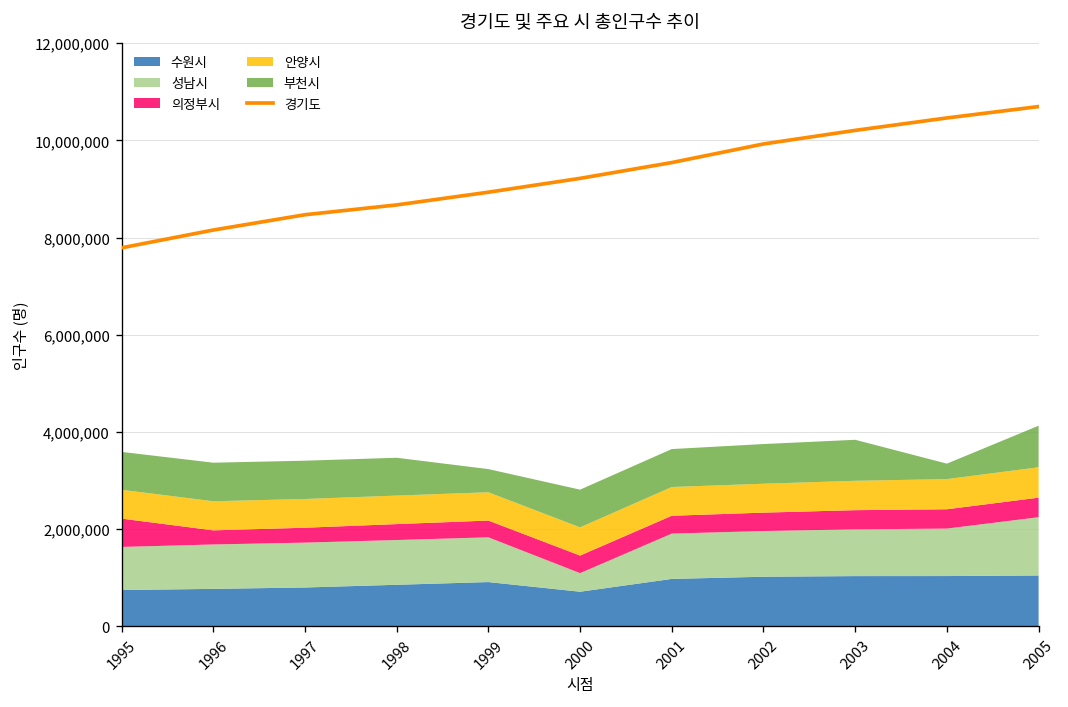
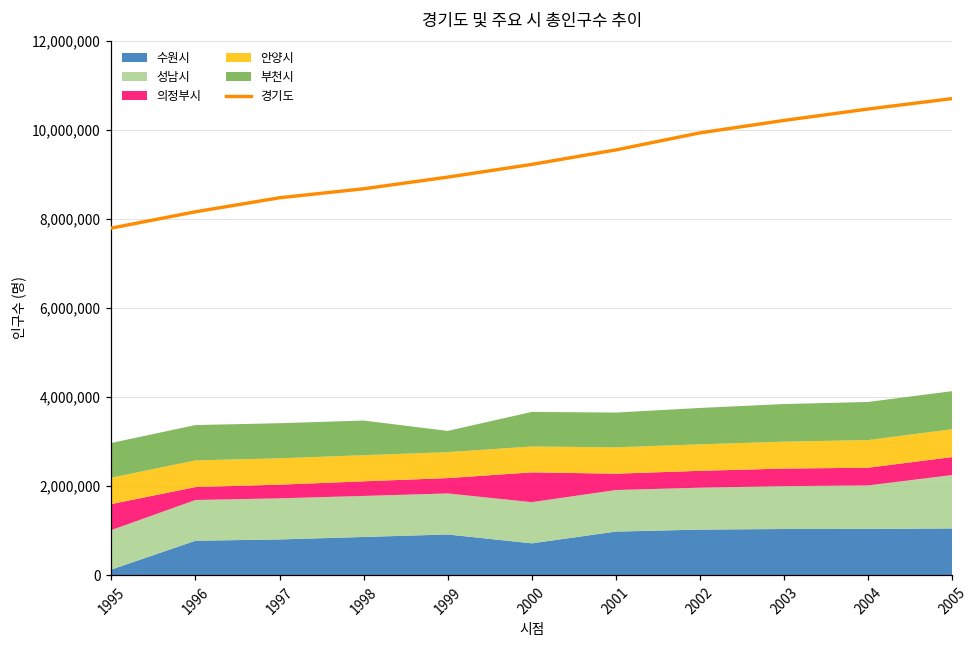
수원시, 1995: 700,000 -> 100,000
성남시, 2000: 400,000 -> 900,000
의정부시, 2000: 400,000 -> 700,000
부천시, 2004: 300,000 -> 900,000
